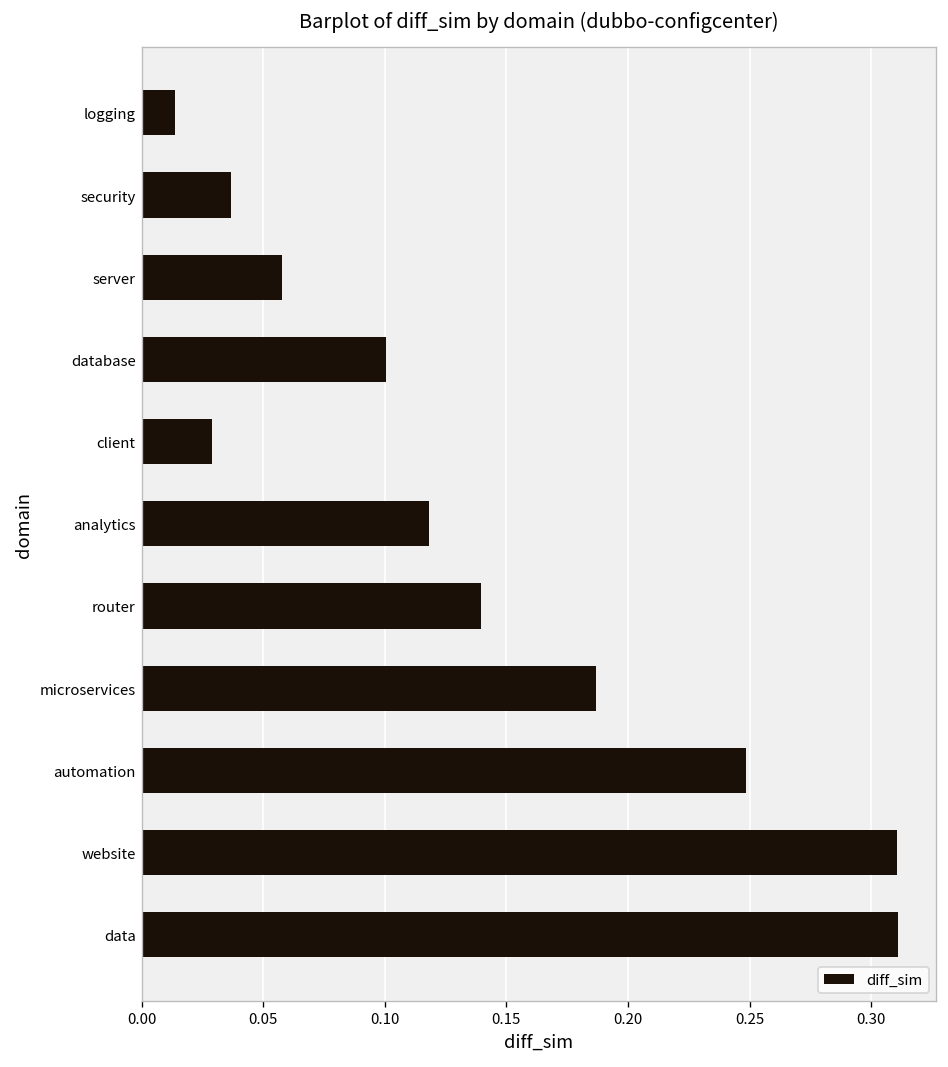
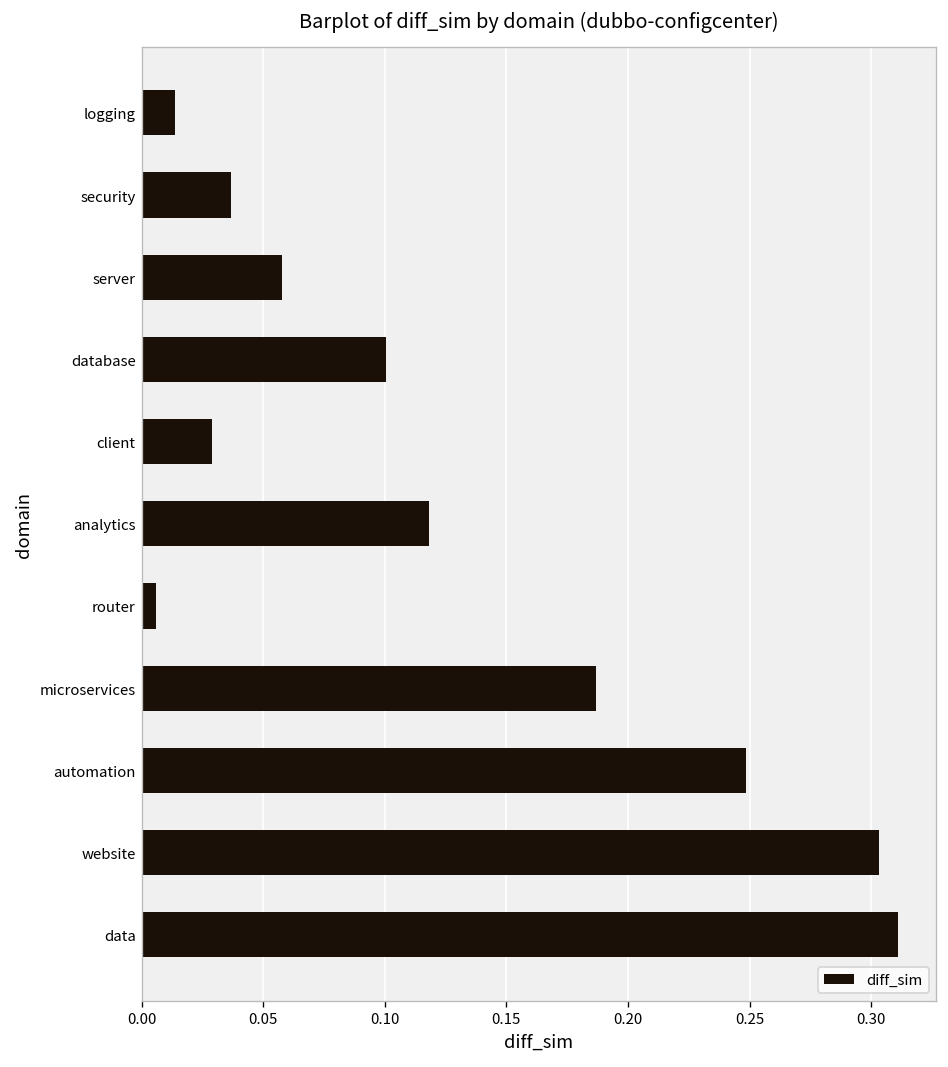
router: 0.140 -> 0.006
website: 0.310 -> 0.303
